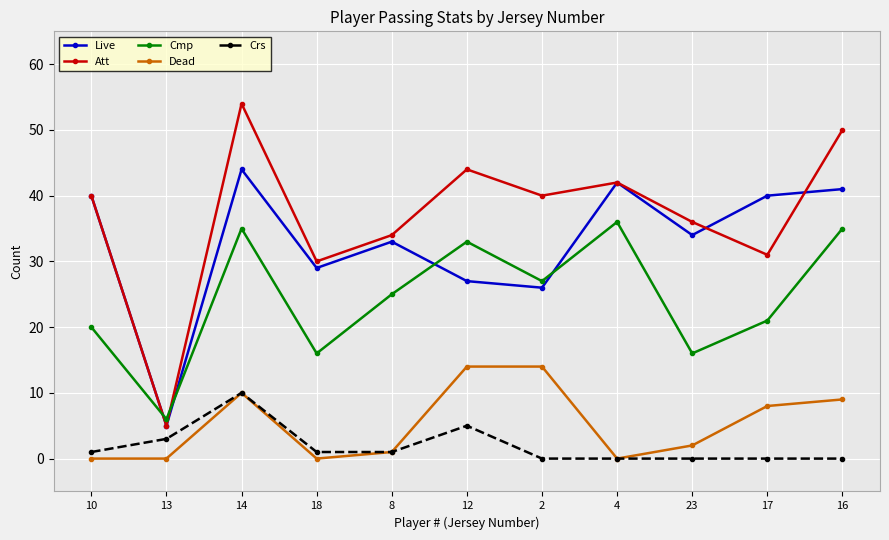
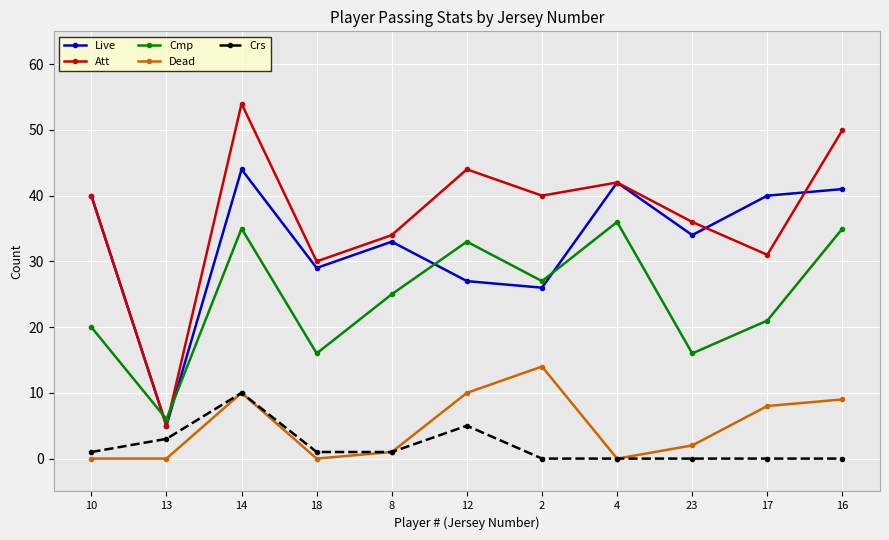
Dead, 12: 14 -> 10
